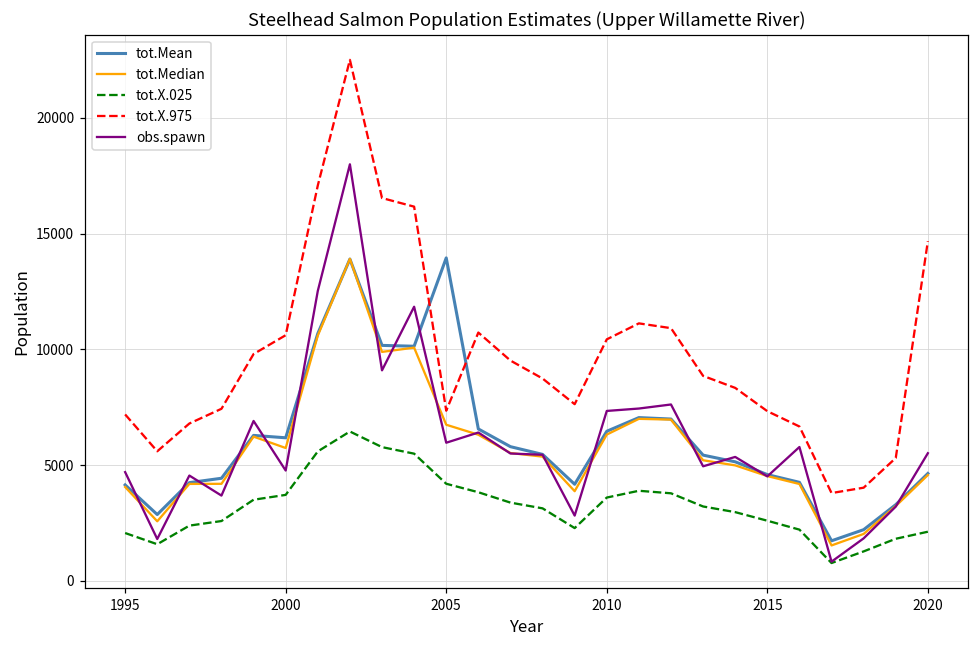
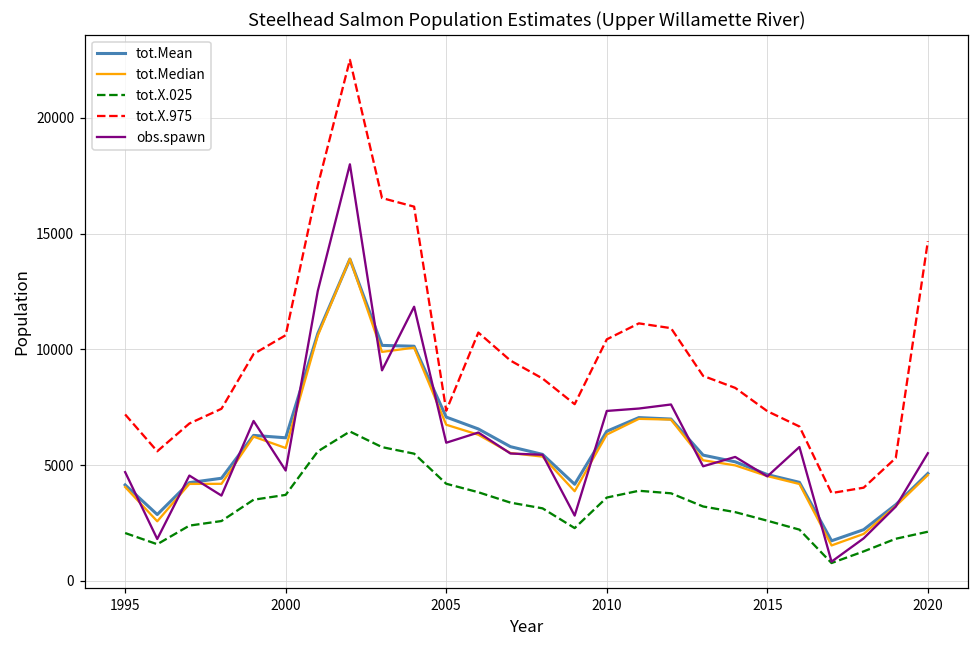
tot.Mean, 2005: 14000 -> 7100
